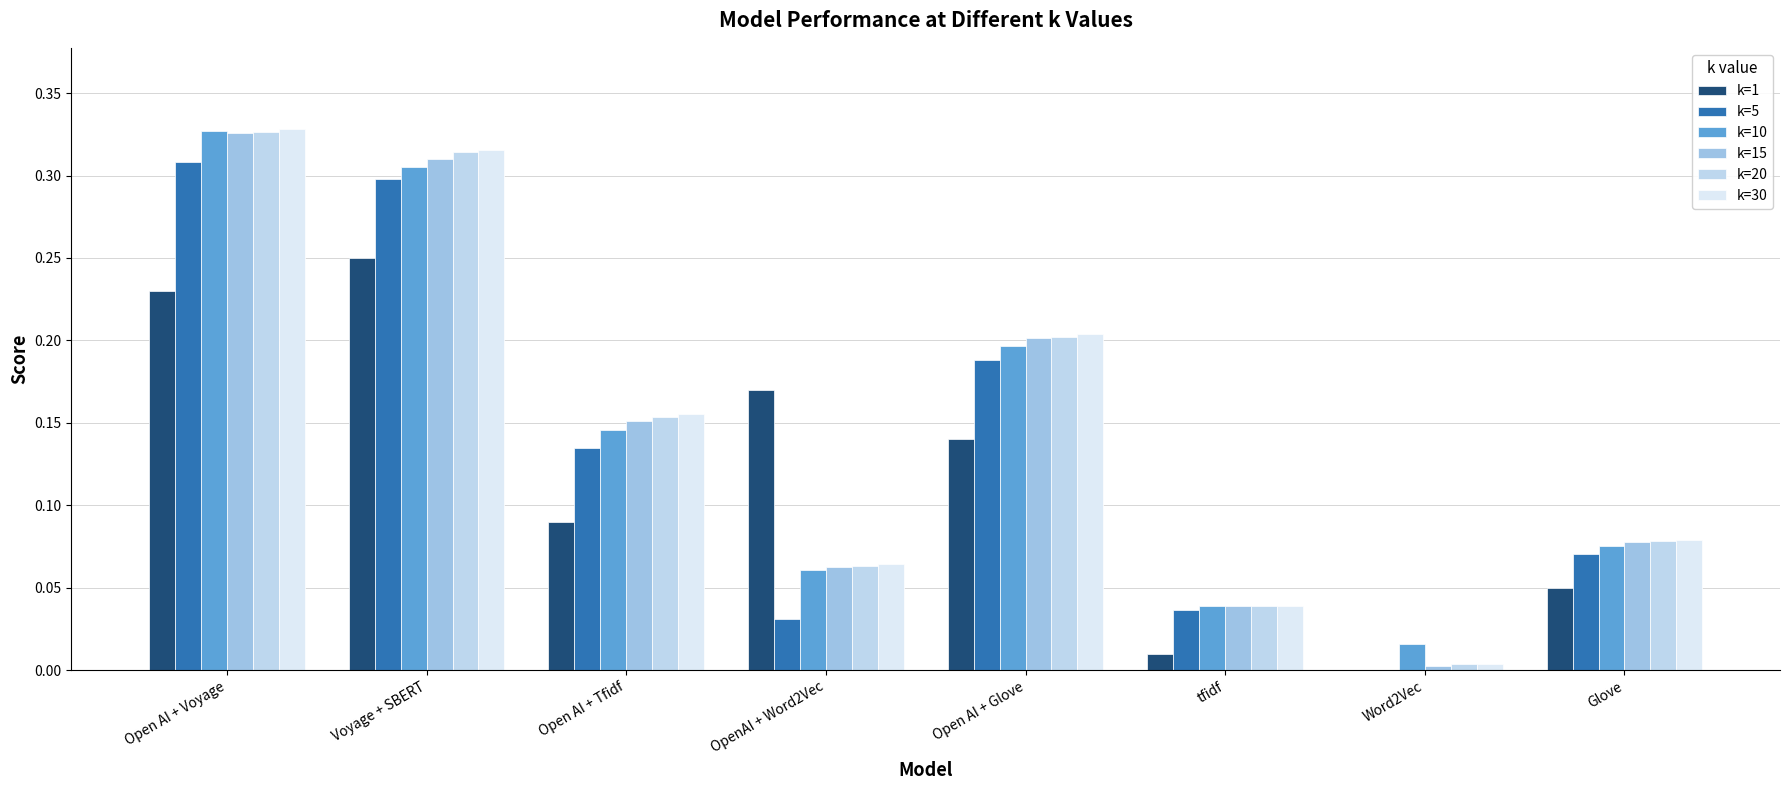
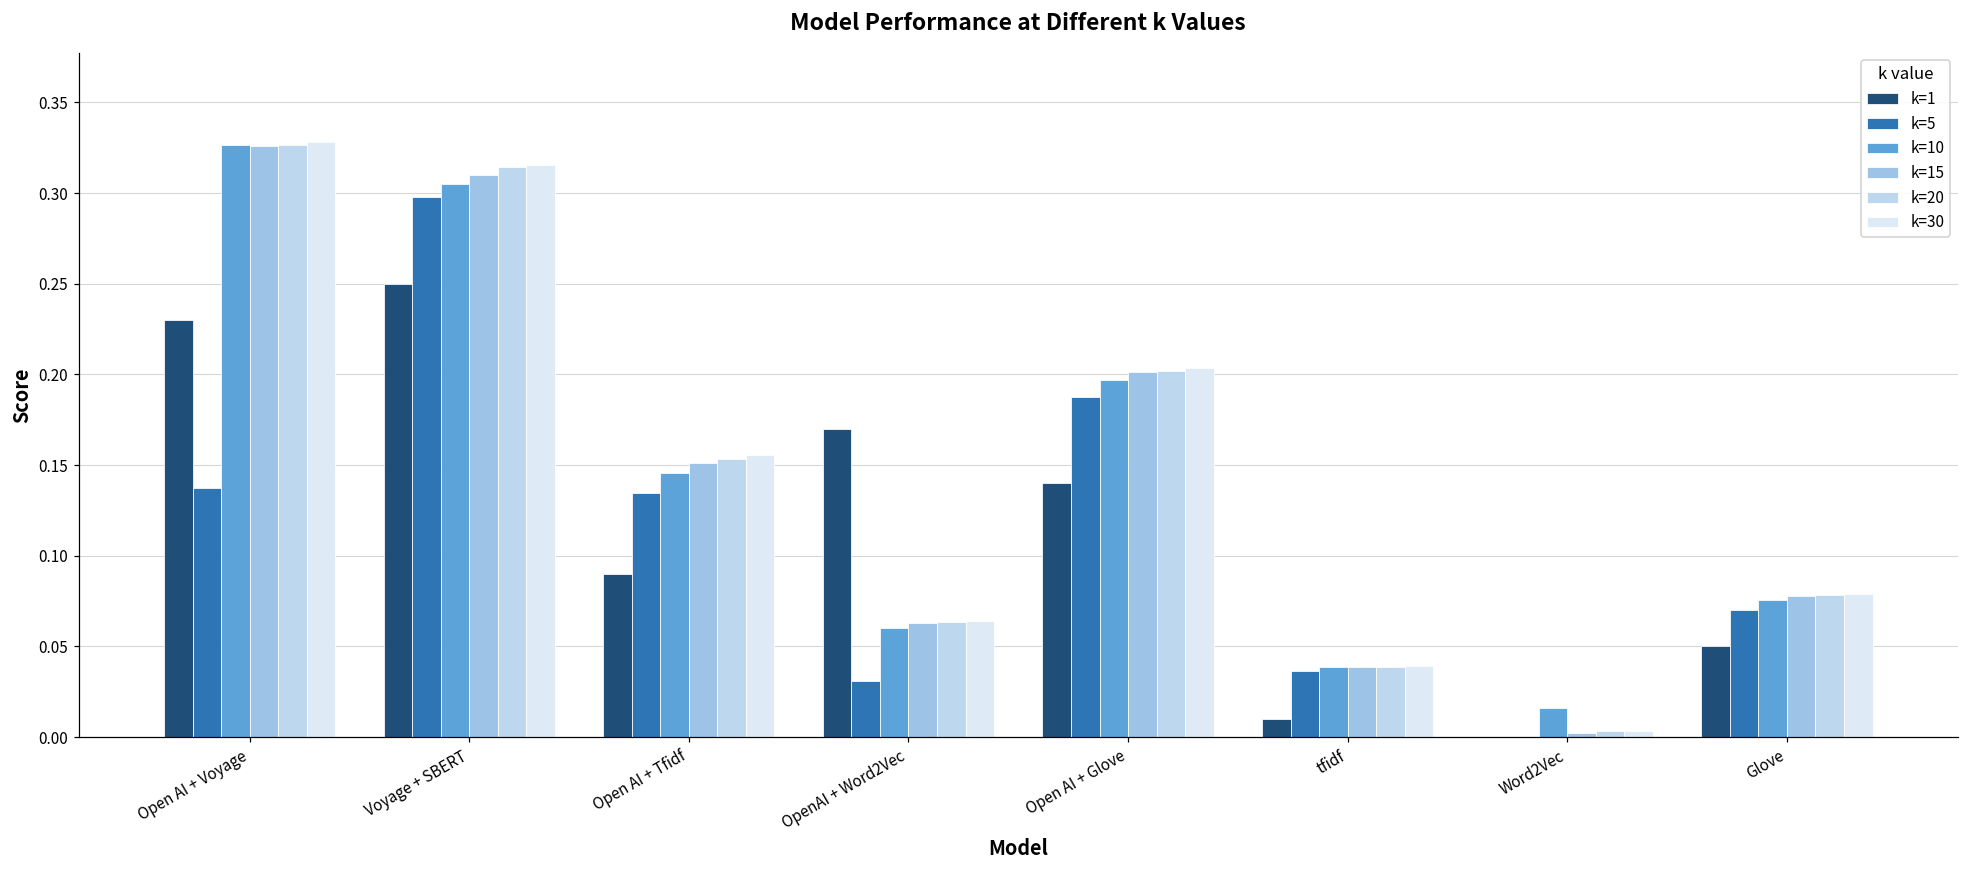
k=5, Open AI + Voyage: 0.309 -> 0.138
